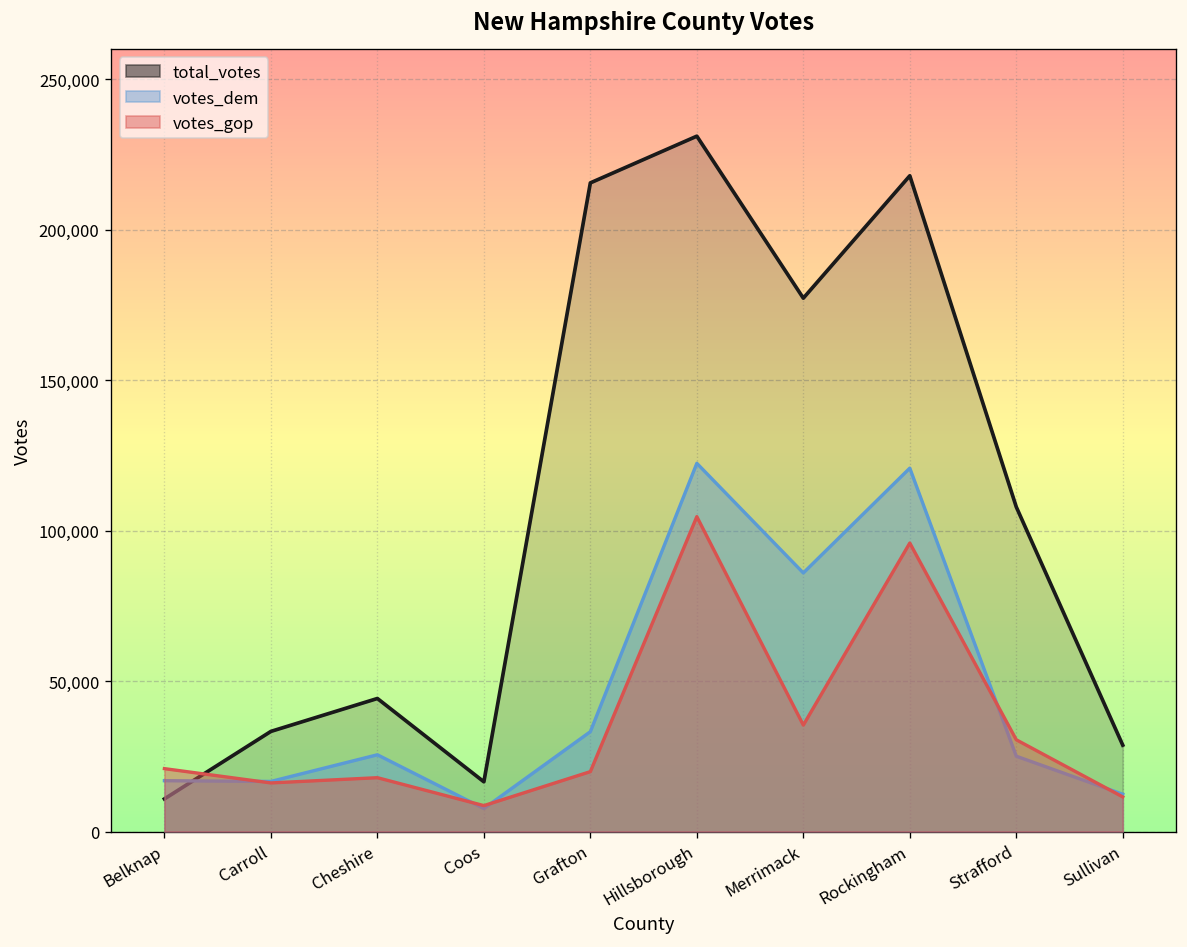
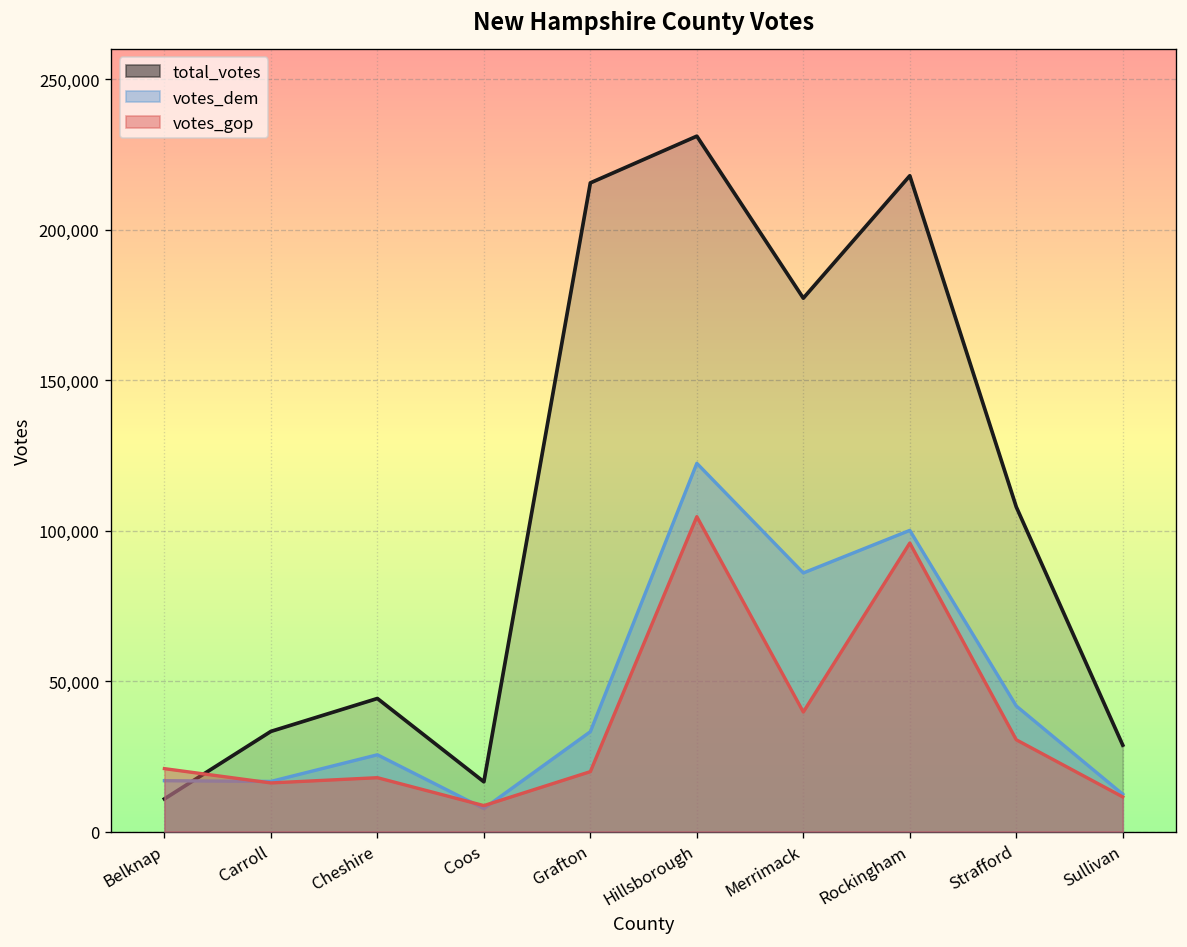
votes_gop, Merrimack: 35,000 -> 40,000
votes_dem, Rockingham: 121,000 -> 100,000
votes_dem, Strafford: 25,000 -> 42,000
